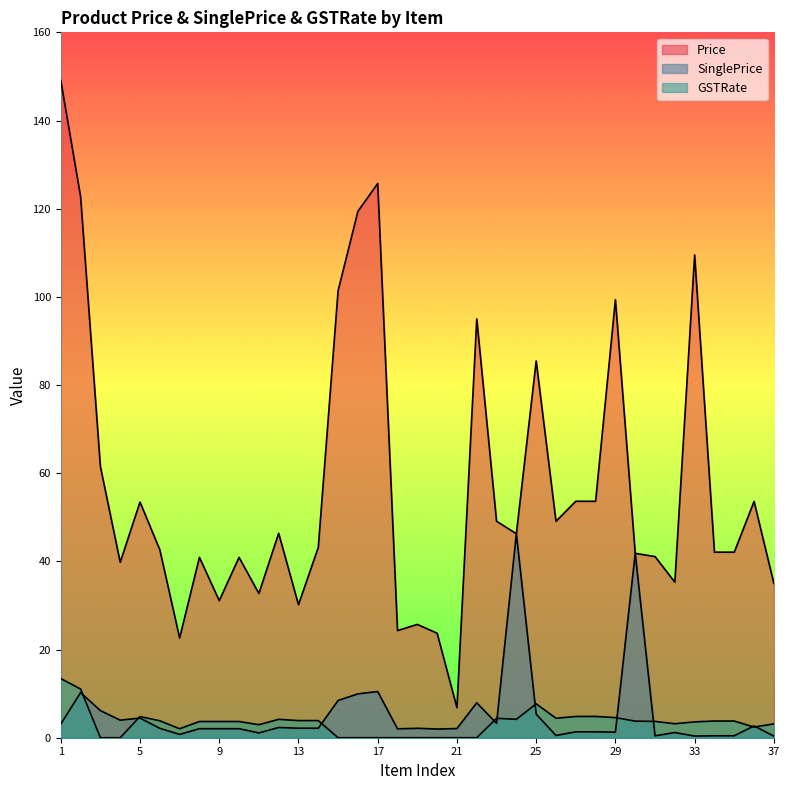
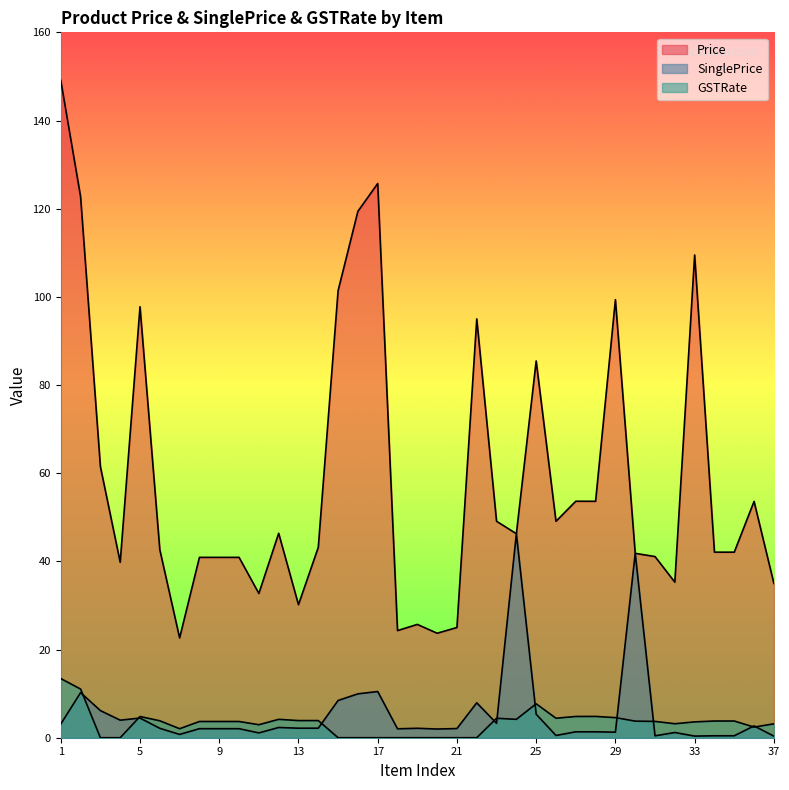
Price, 5: 53 -> 98
Price, 9: 31 -> 41
Price, 21: 7 -> 25
